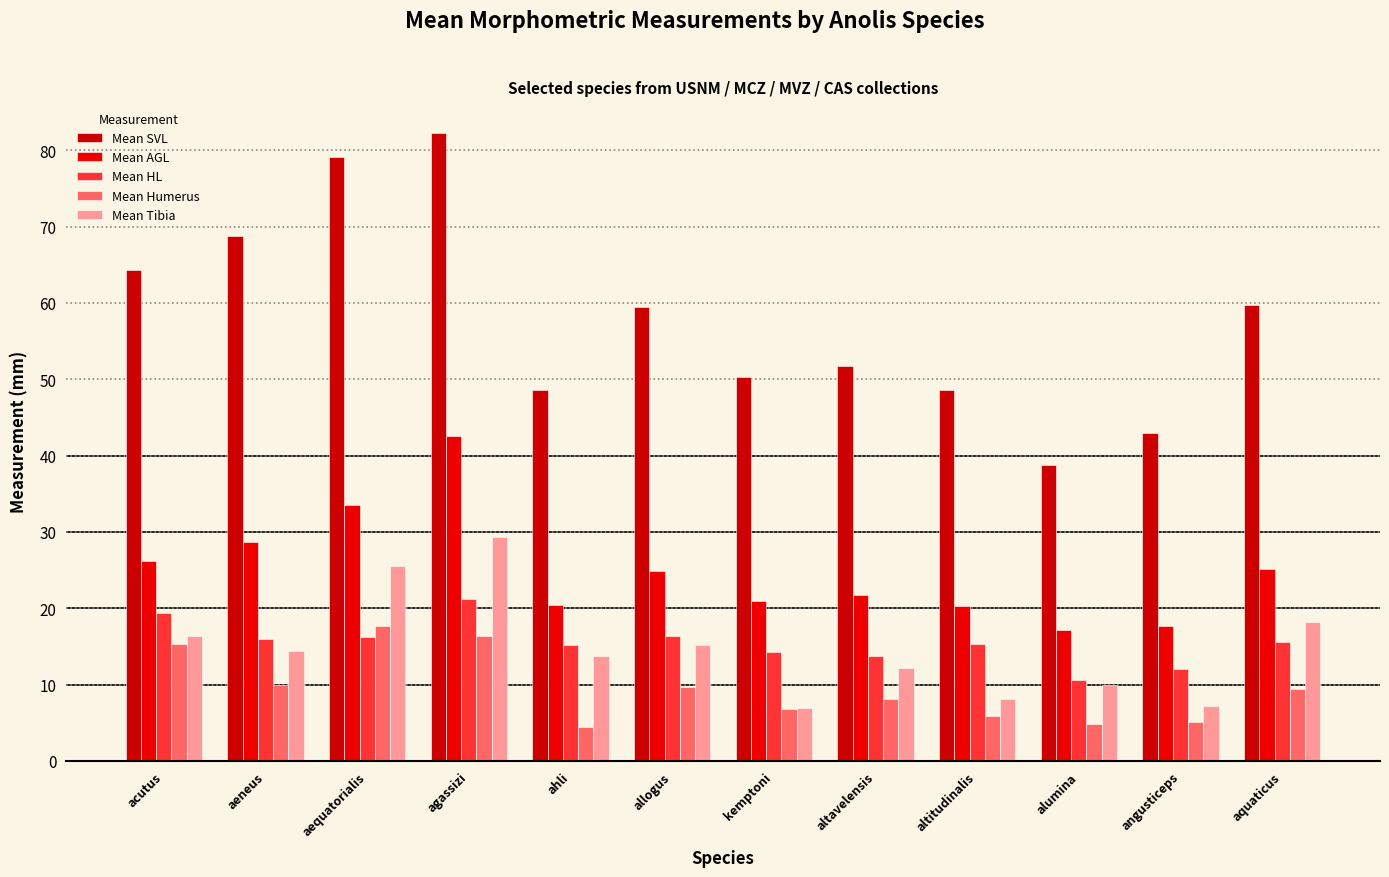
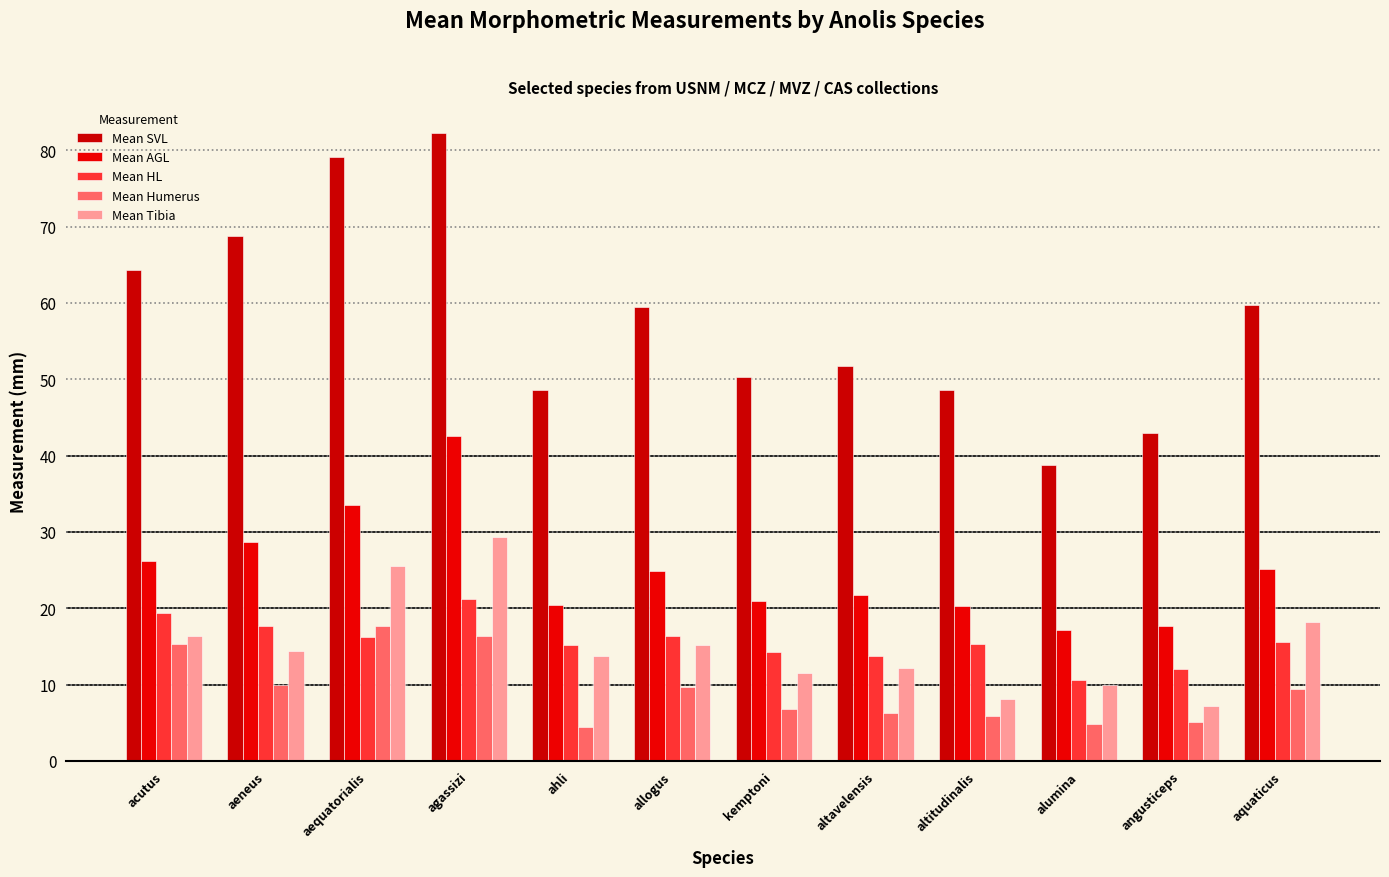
Mean HL, aeneus: 16 -> 18
Mean Tibia, kemptoni: 7 -> 11
Mean Humerus, altavelensis: 8 -> 6
